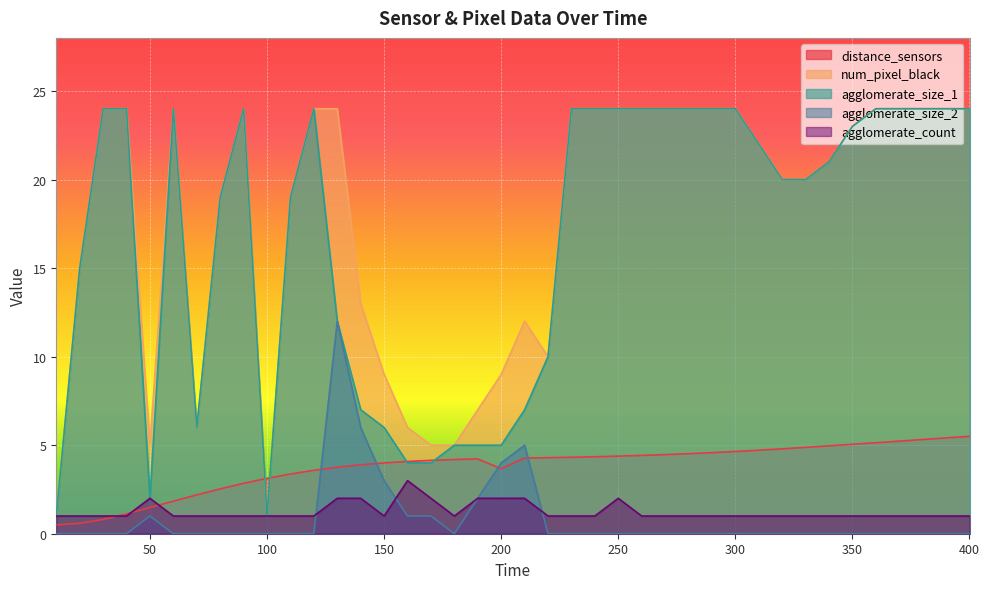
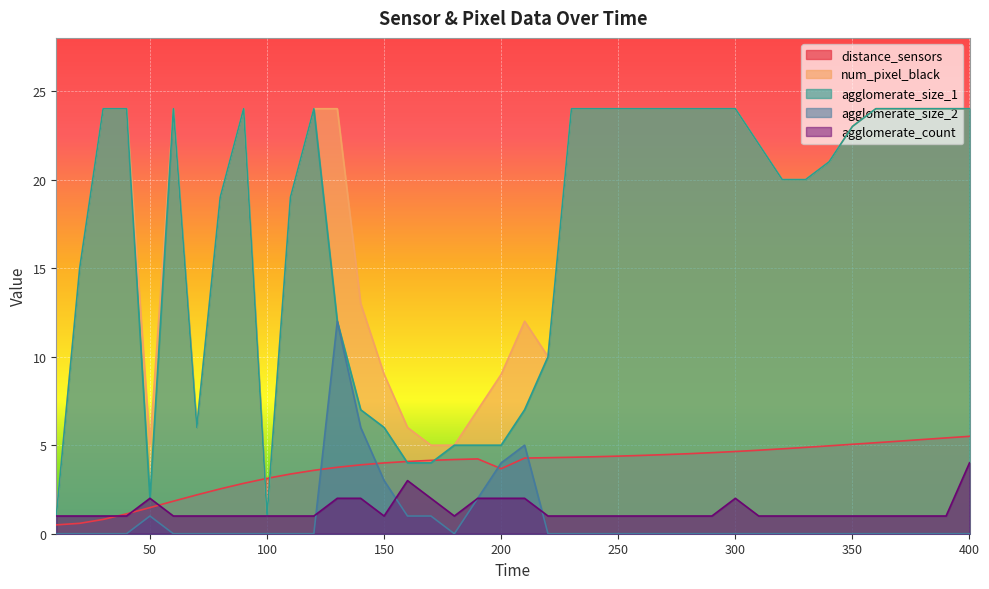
agglomerate_count, 250: 2 -> 1
agglomerate_count, 300: 1 -> 2
agglomerate_count, 400: 1 -> 4
